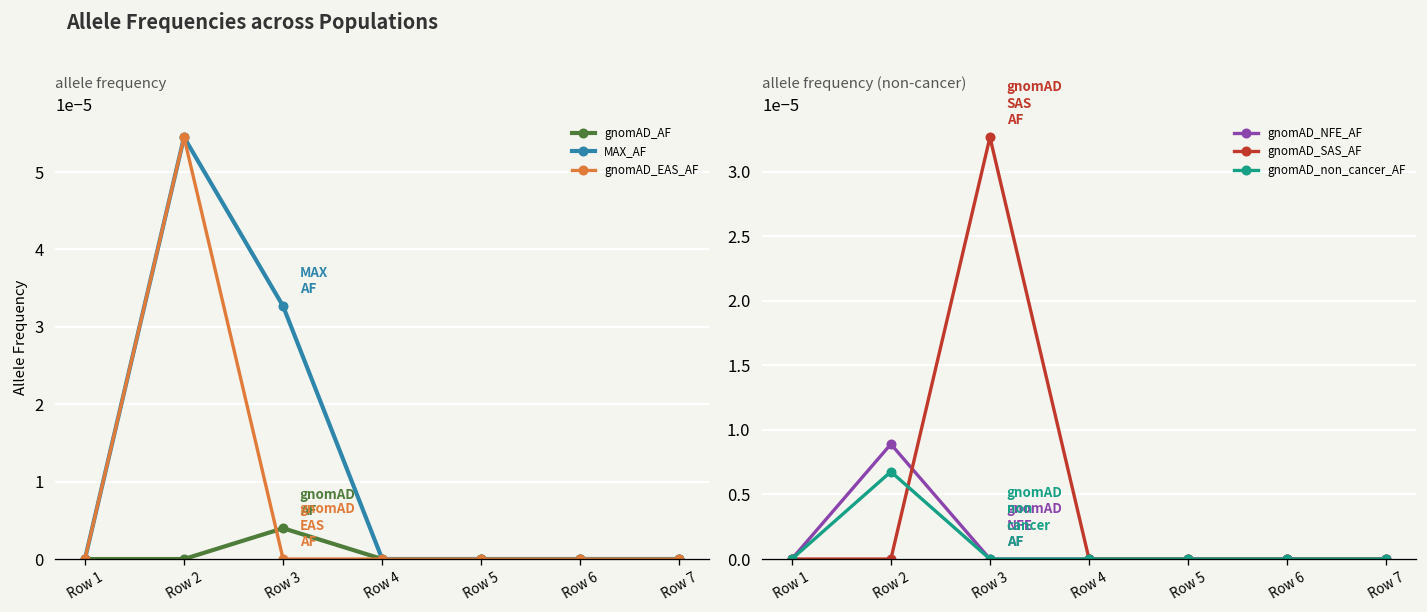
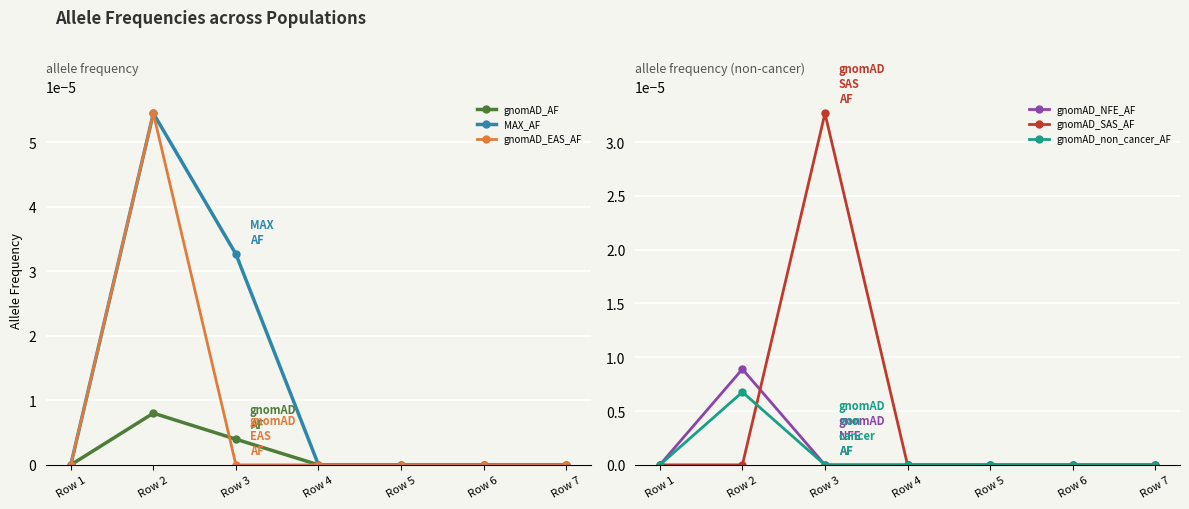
allele frequency, gnomAD_AF, Row 2: 0.00000 -> 0.00001
